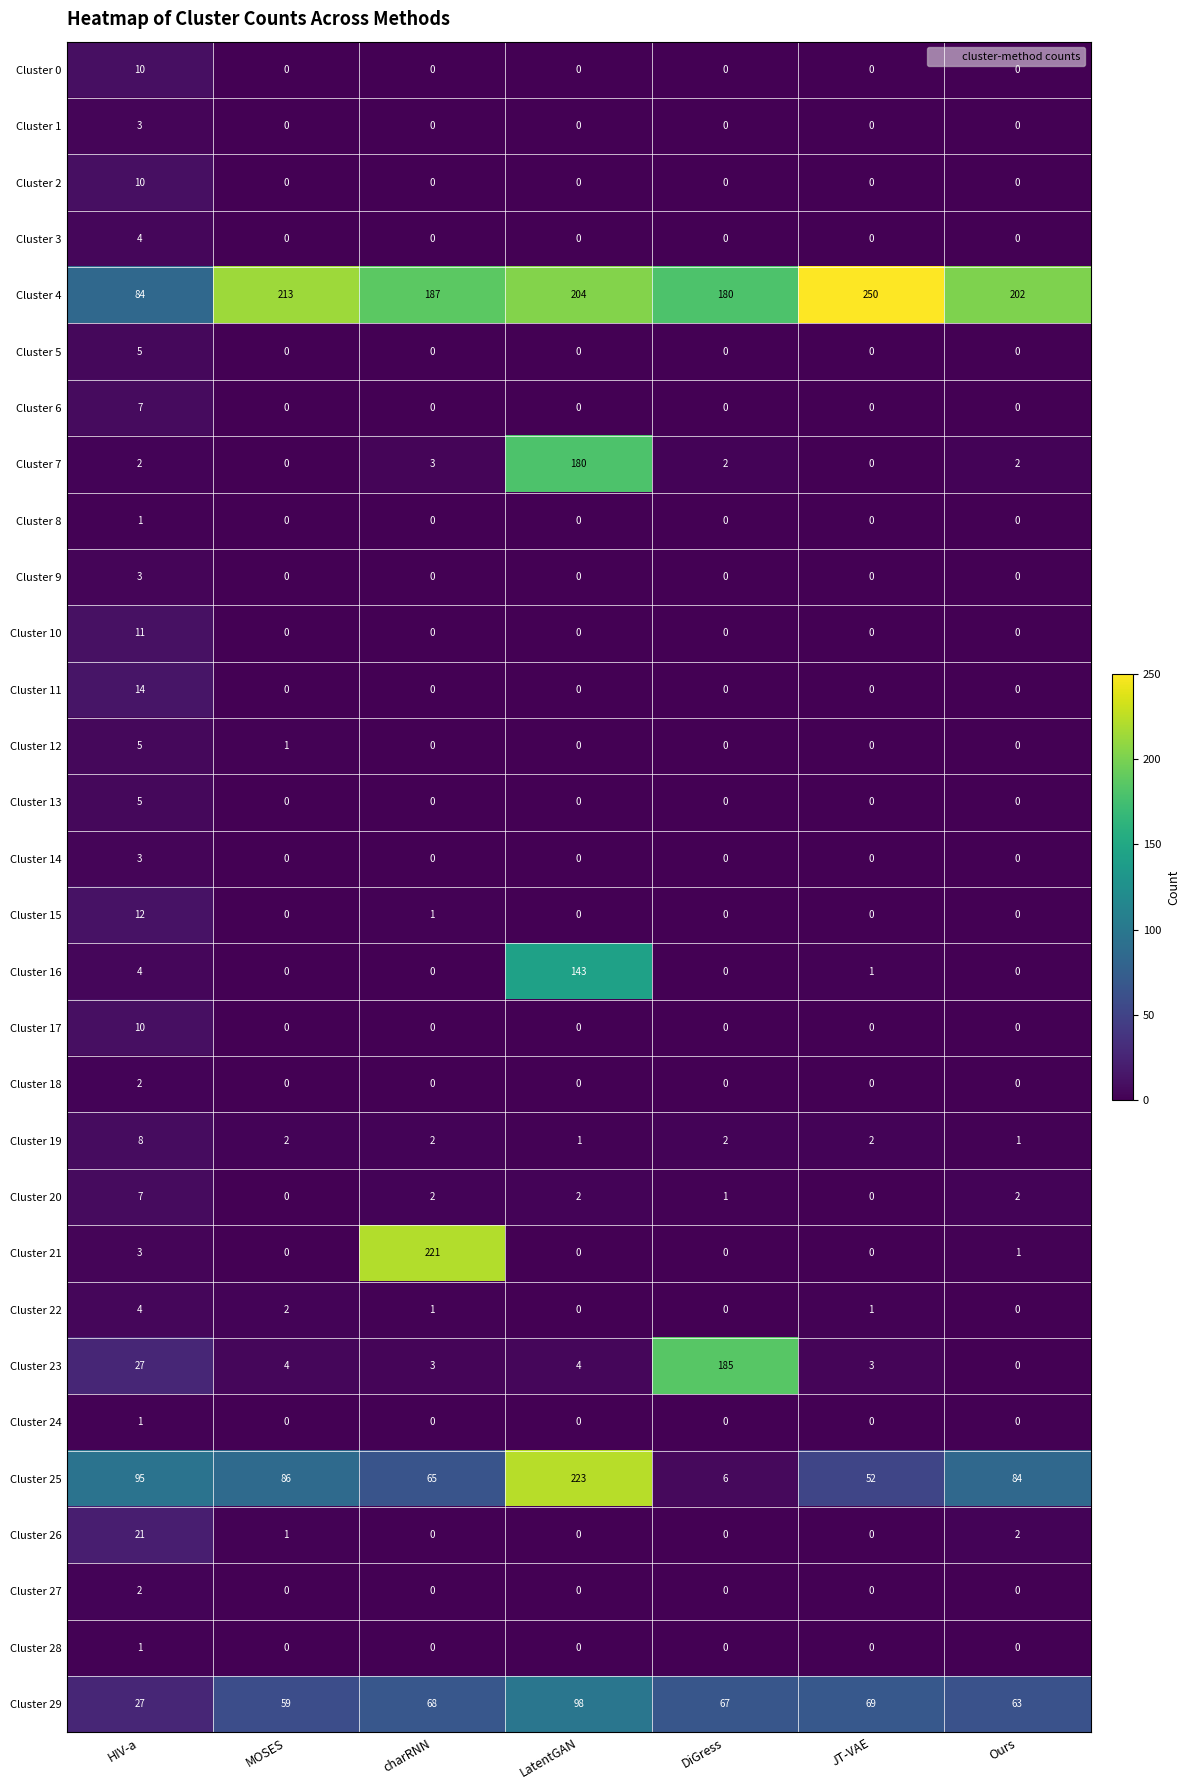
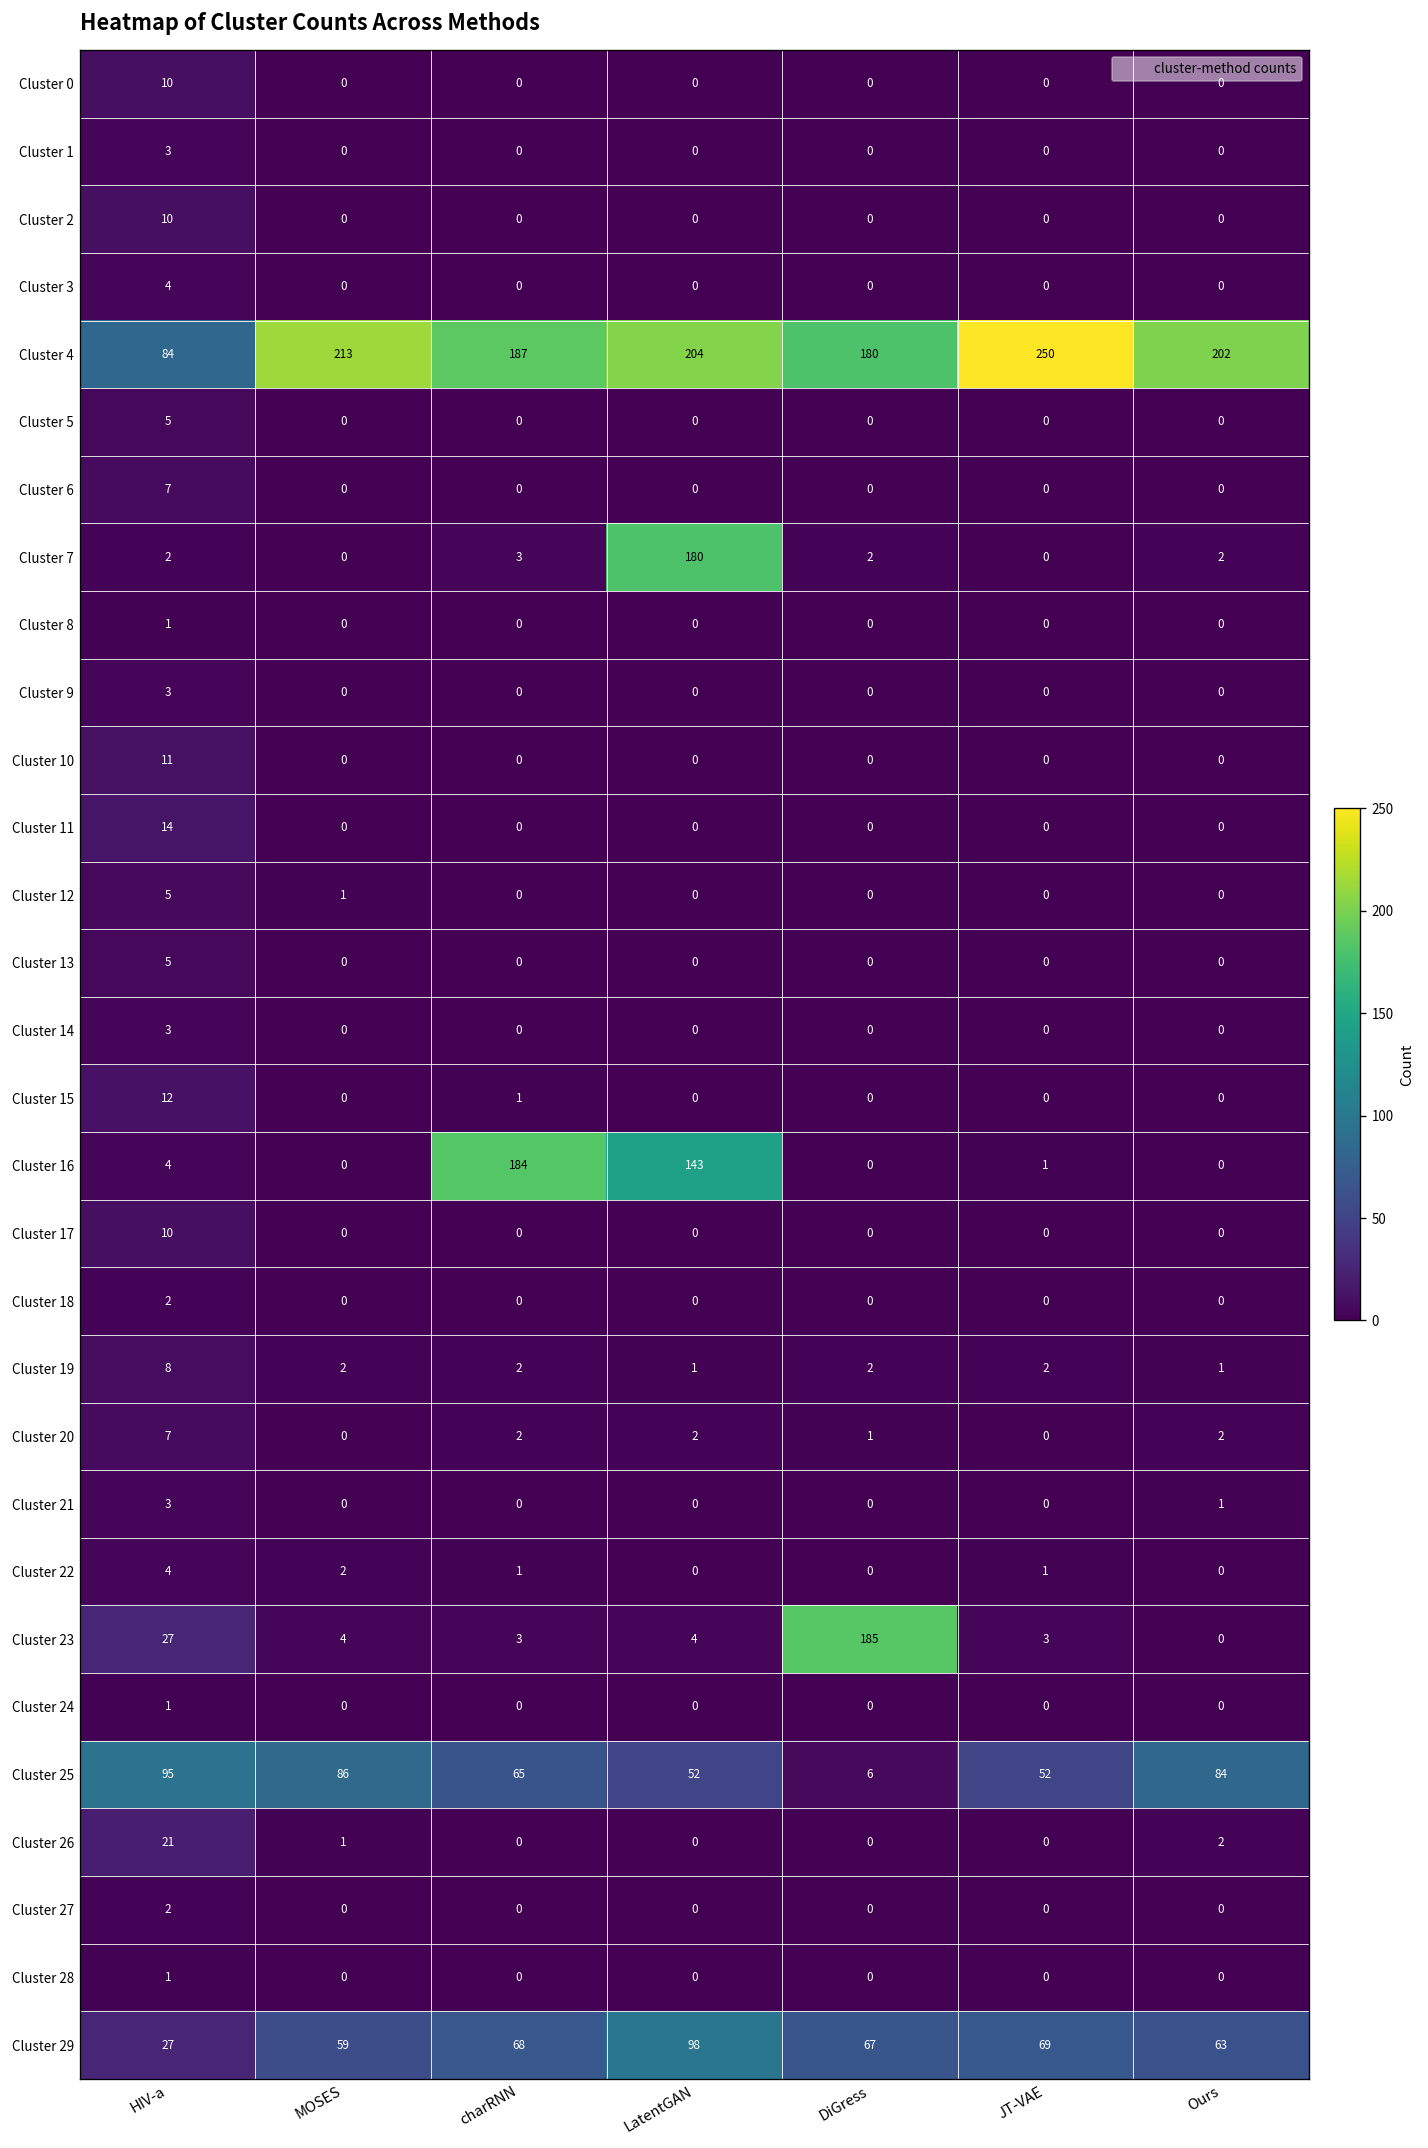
Cluster 16, charRNN: 0 -> 184
Cluster 21, charRNN: 221 -> 0
Cluster 25, LatentGAN: 223 -> 52
